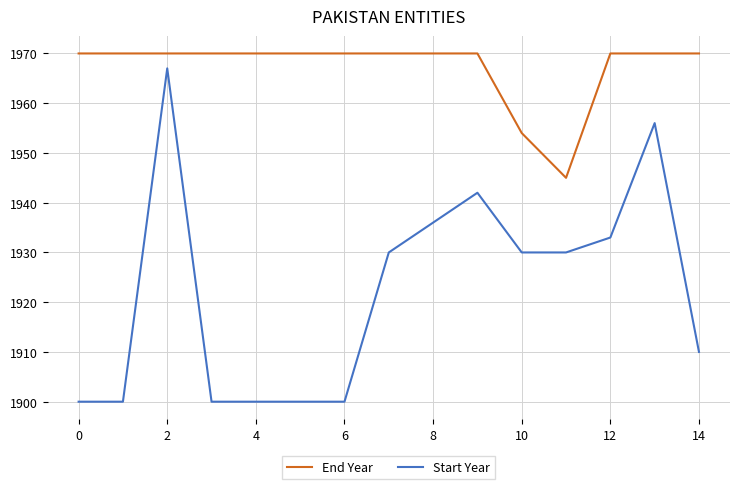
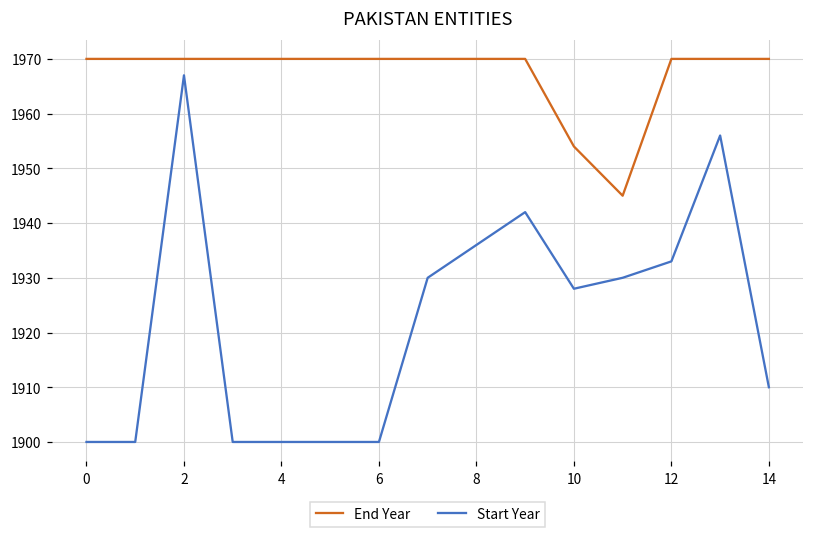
Start Year, 10: 1930 -> 1928
